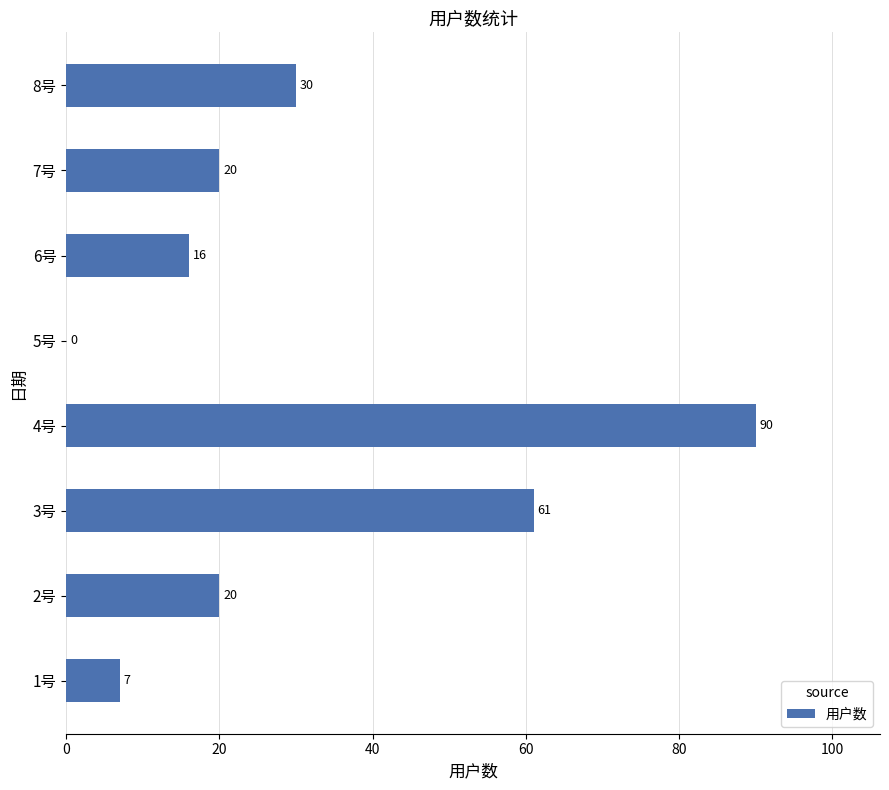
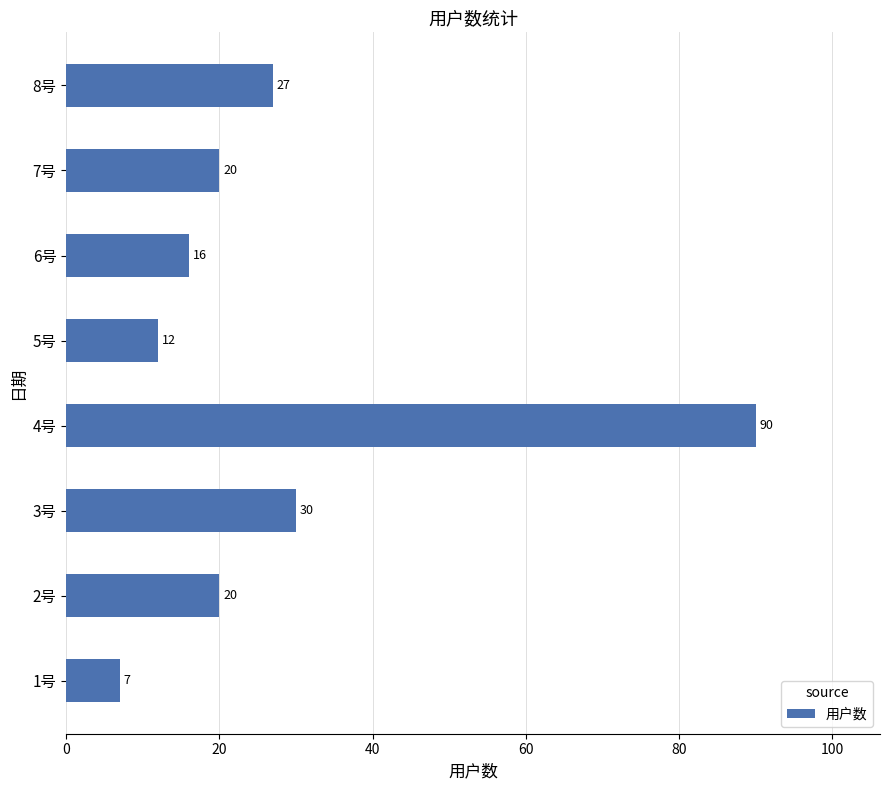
8号: 30 -> 27
5号: 0 -> 12
3号: 61 -> 30
